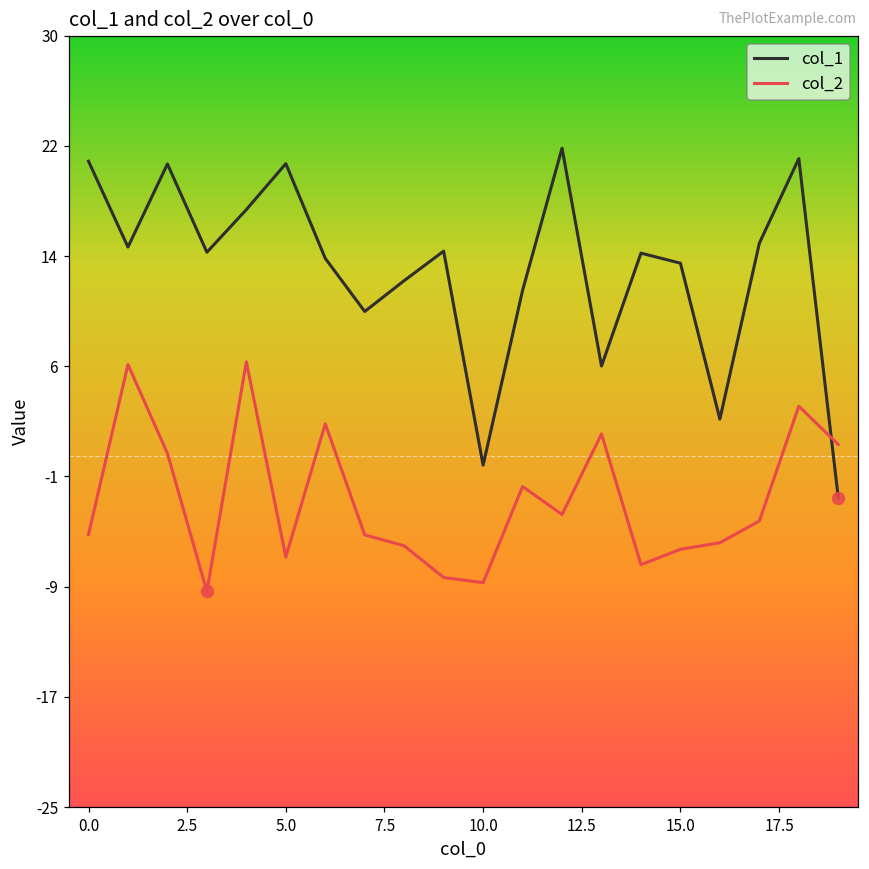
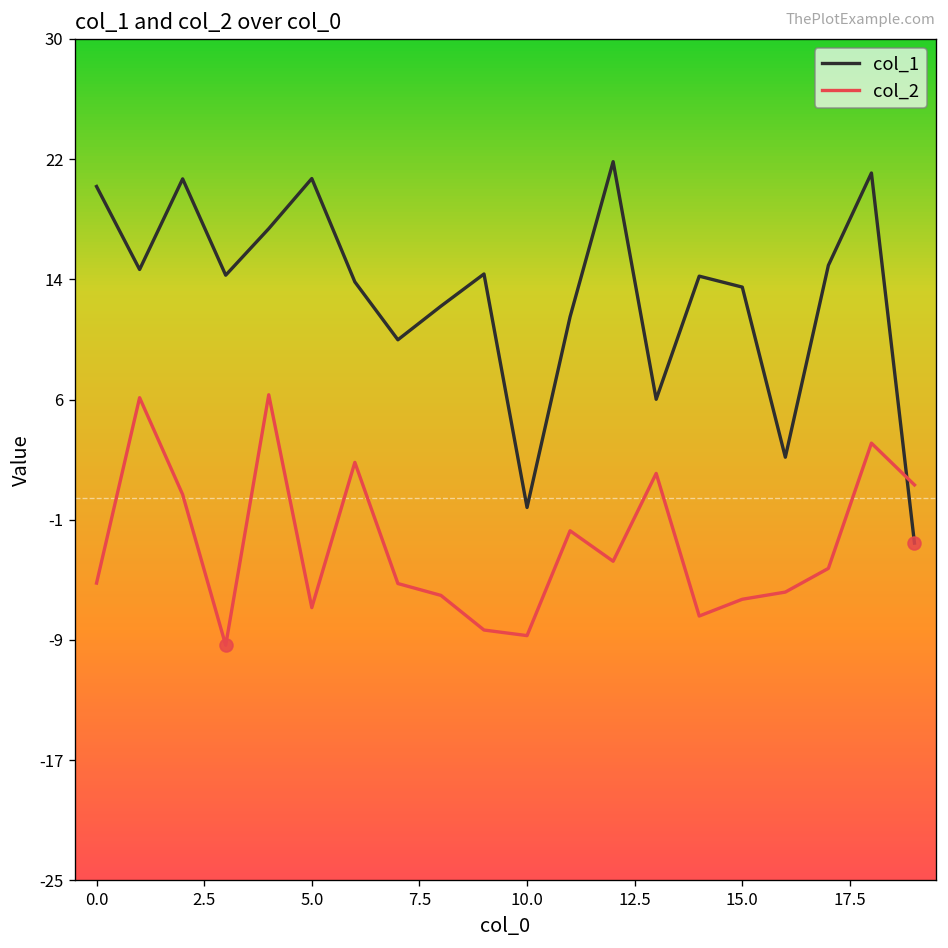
col_1, 0.0: 21.0 -> 20.4
